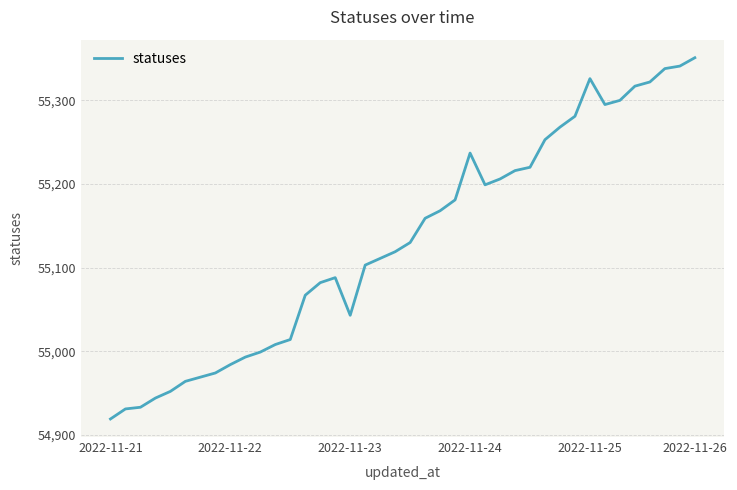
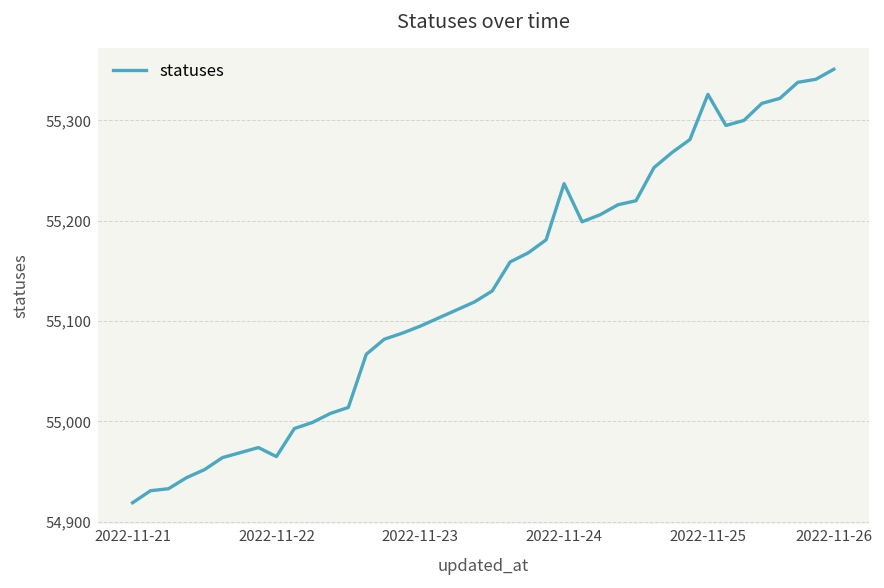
2022-11-22: 54,980 -> 54,970
2022-11-23: 55,040 -> 55,100
